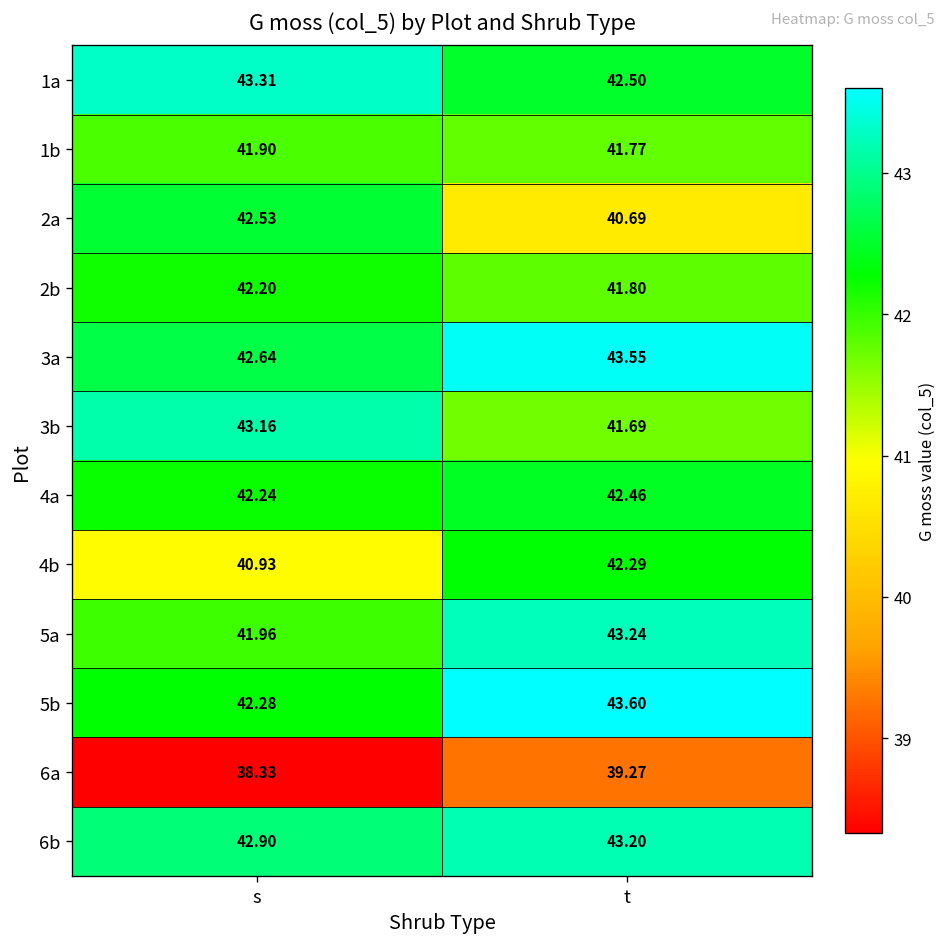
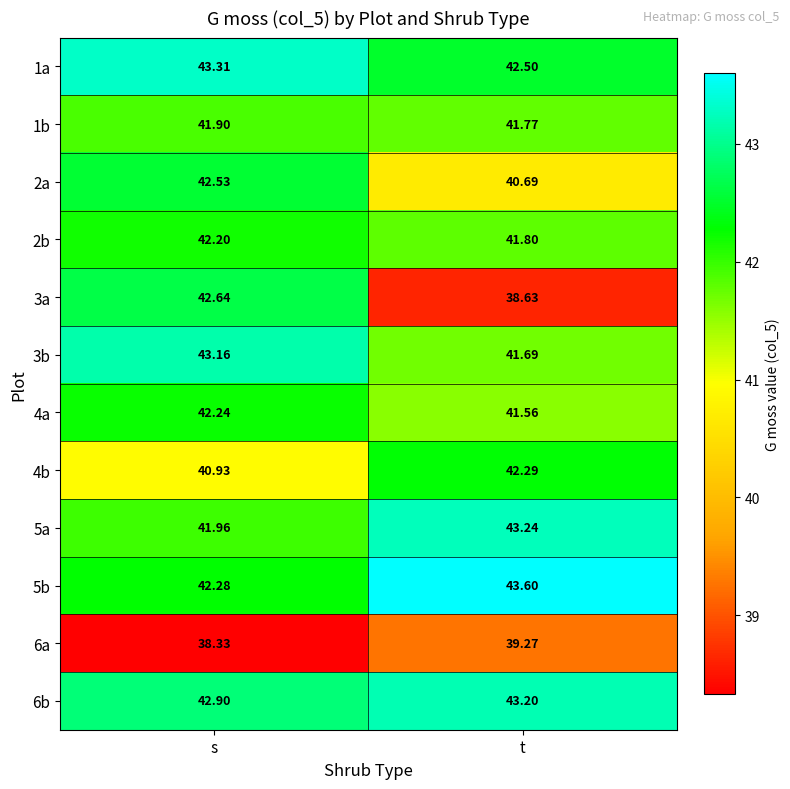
3a, t: 43.55 -> 38.63
4a, t: 42.46 -> 41.56
